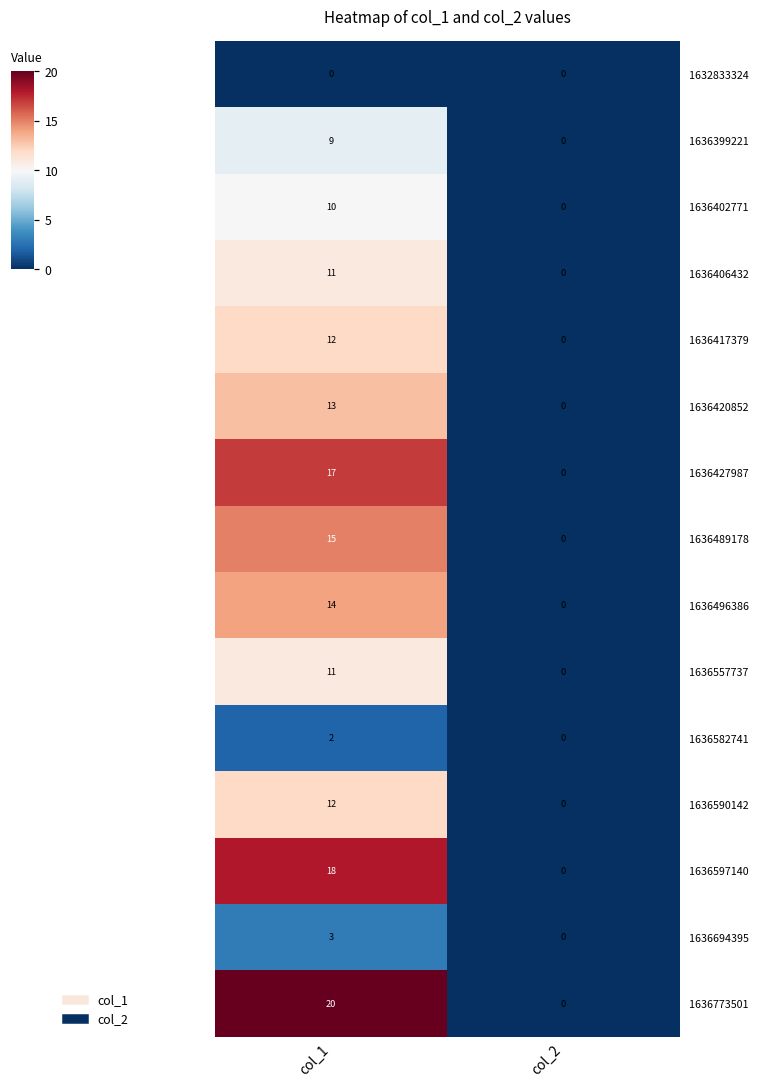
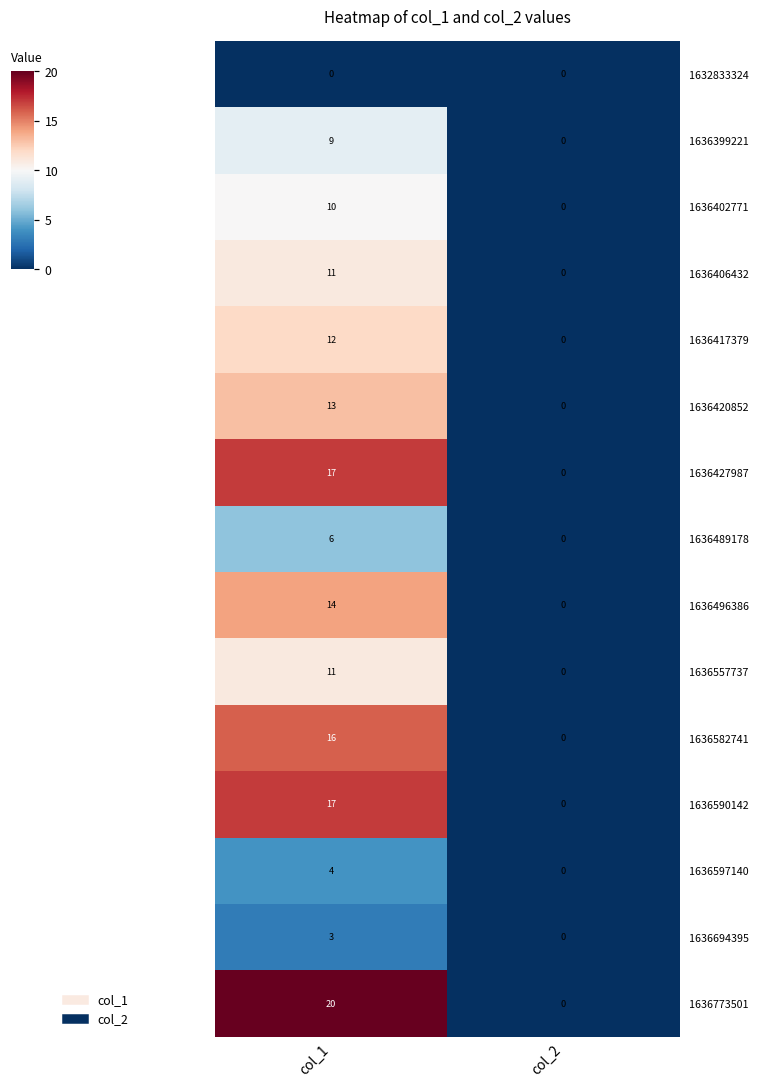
1636489178, col_1: 15 -> 6
1636582741, col_1: 2 -> 16
1636590142, col_1: 12 -> 17
1636597140, col_1: 18 -> 4
